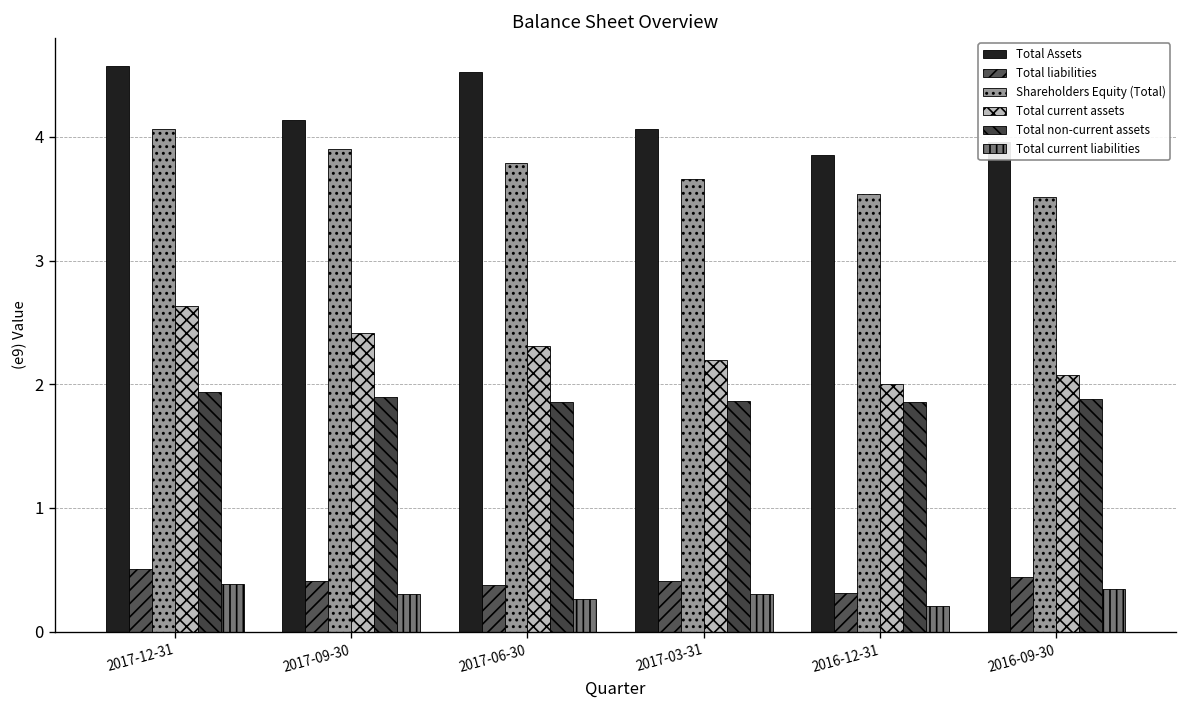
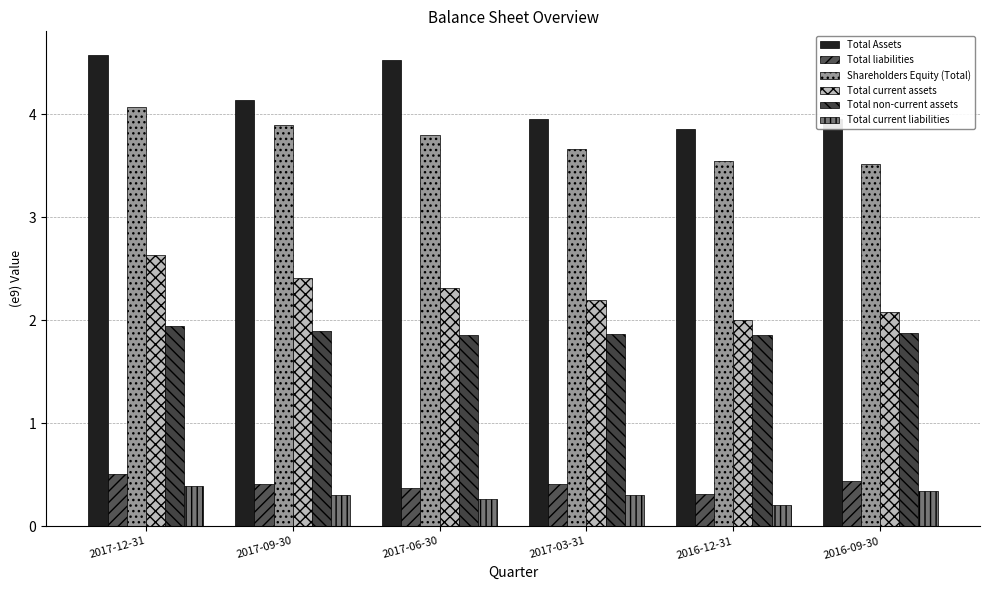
Total Assets, 2017-03-31: 4.07 -> 3.95
